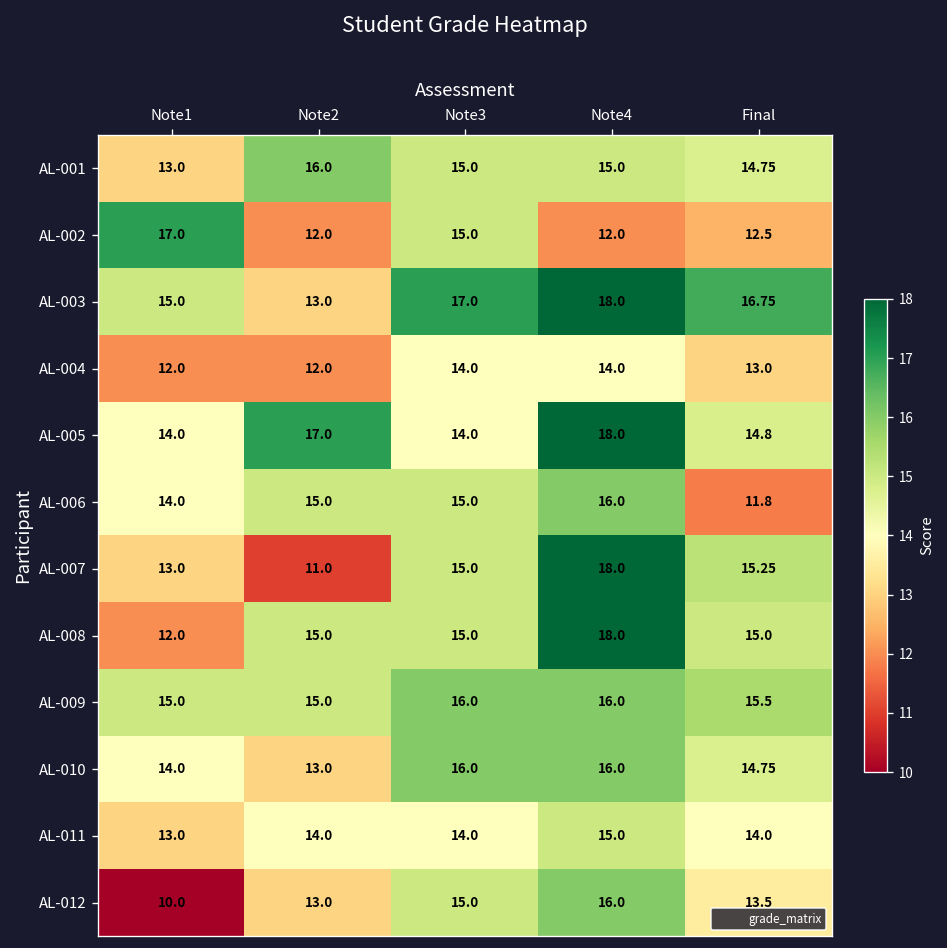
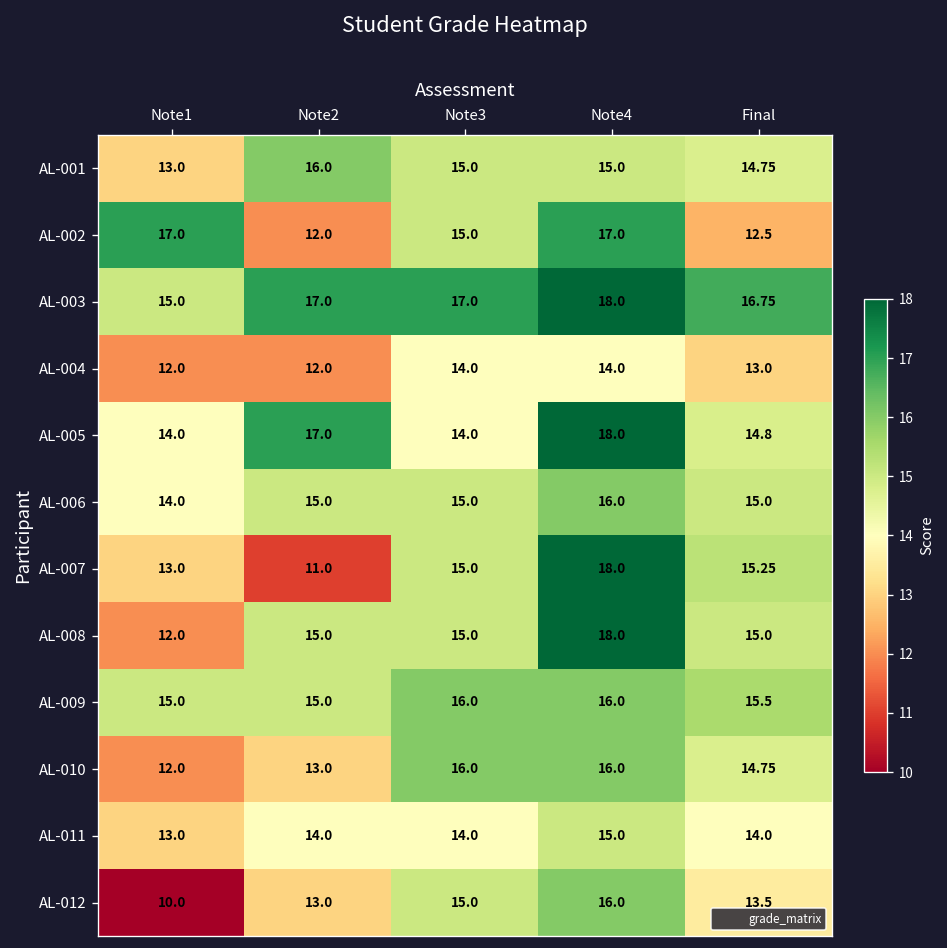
AL-002, Note4: 12.0 -> 17.0
AL-003, Note2: 13.0 -> 17.0
AL-006, Final: 11.8 -> 15.0
AL-010, Note1: 14.0 -> 12.0
